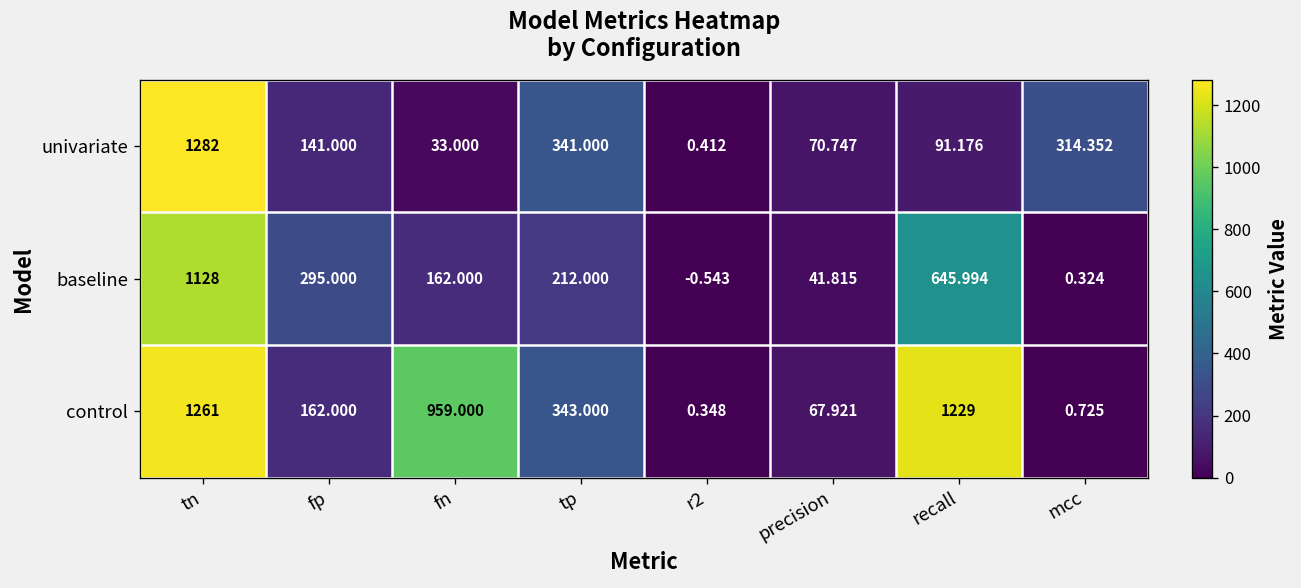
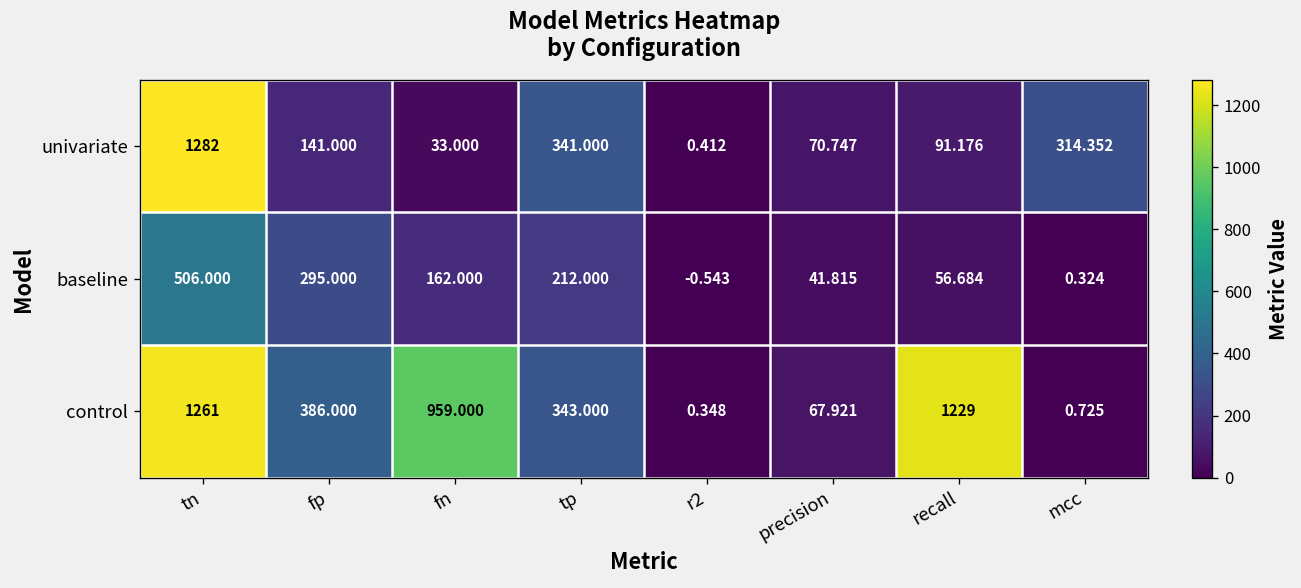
baseline, tn: 1128 -> 506.000
baseline, recall: 645.994 -> 56.684
control, fp: 162.000 -> 386.000
